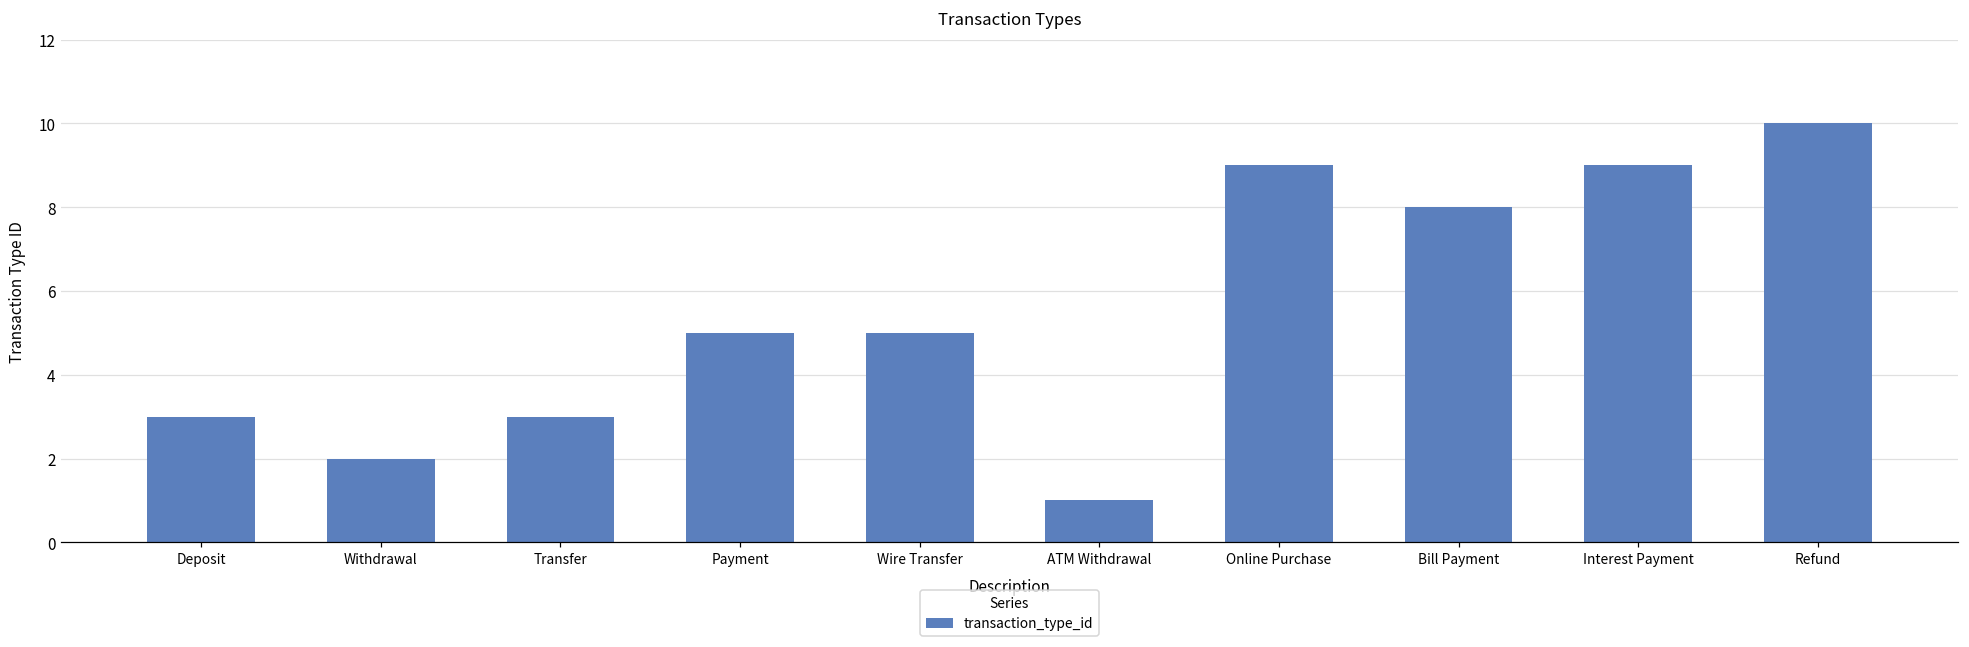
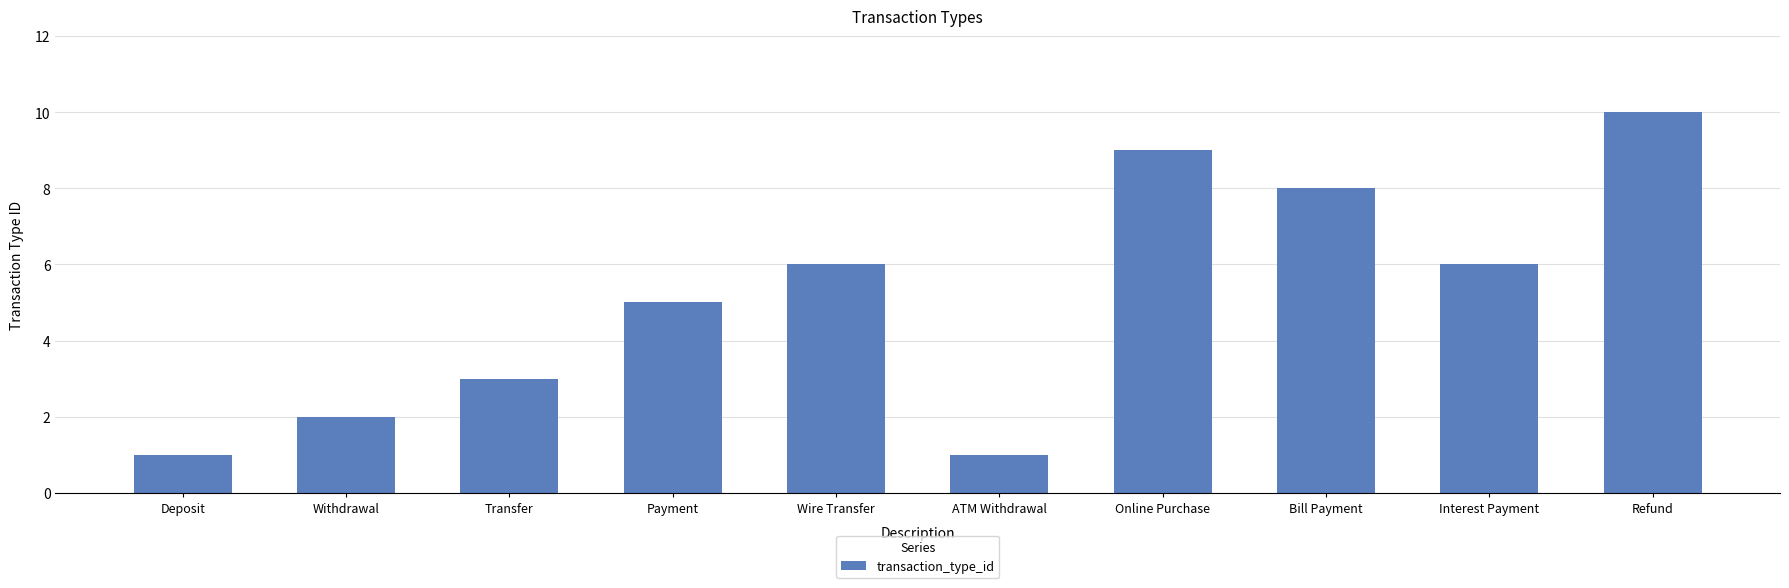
Deposit: 3 -> 1
Wire Transfer: 5 -> 6
Interest Payment: 9 -> 6
